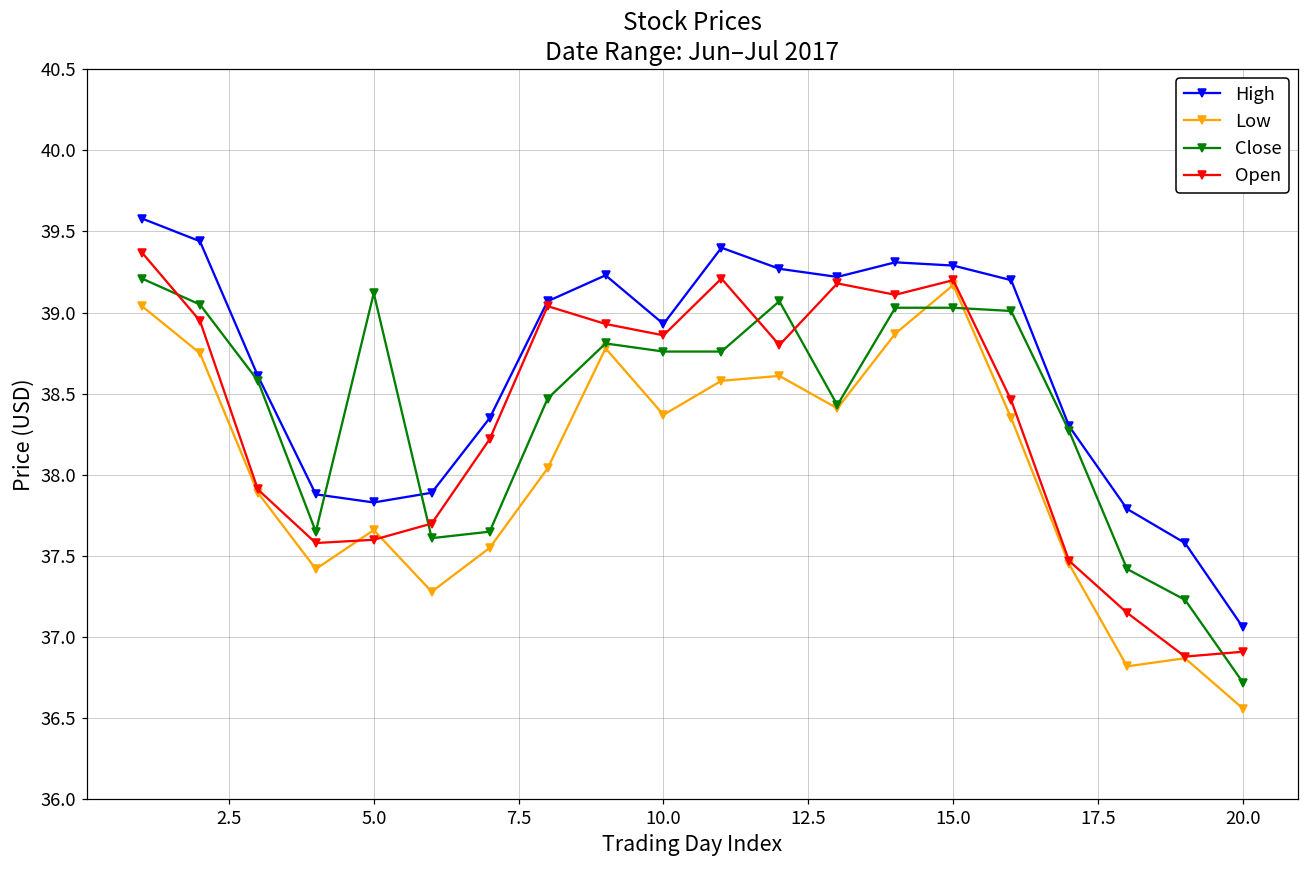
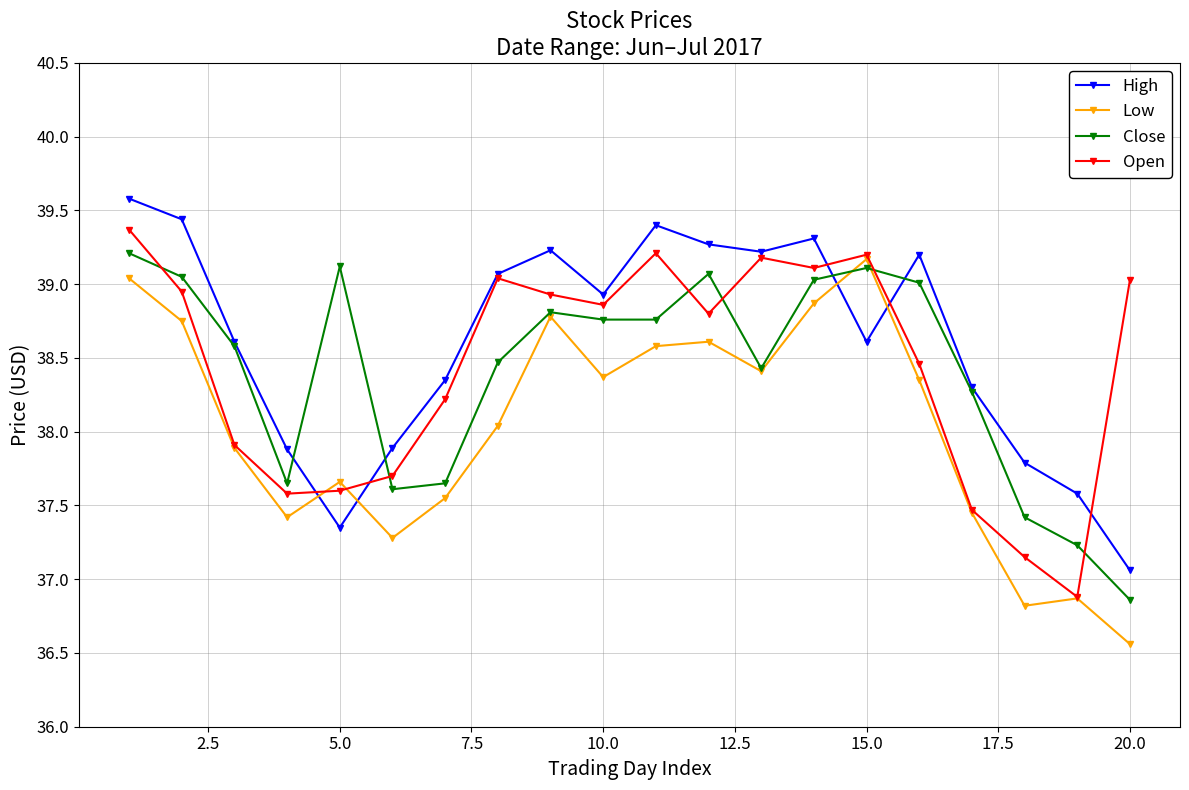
High, 5.0: 37.83 -> 37.35
High, 15.0: 39.29 -> 38.61
Close, 15.0: 39.03 -> 39.11
Close, 20.0: 36.72 -> 36.86
Open, 20.0: 36.91 -> 39.03
